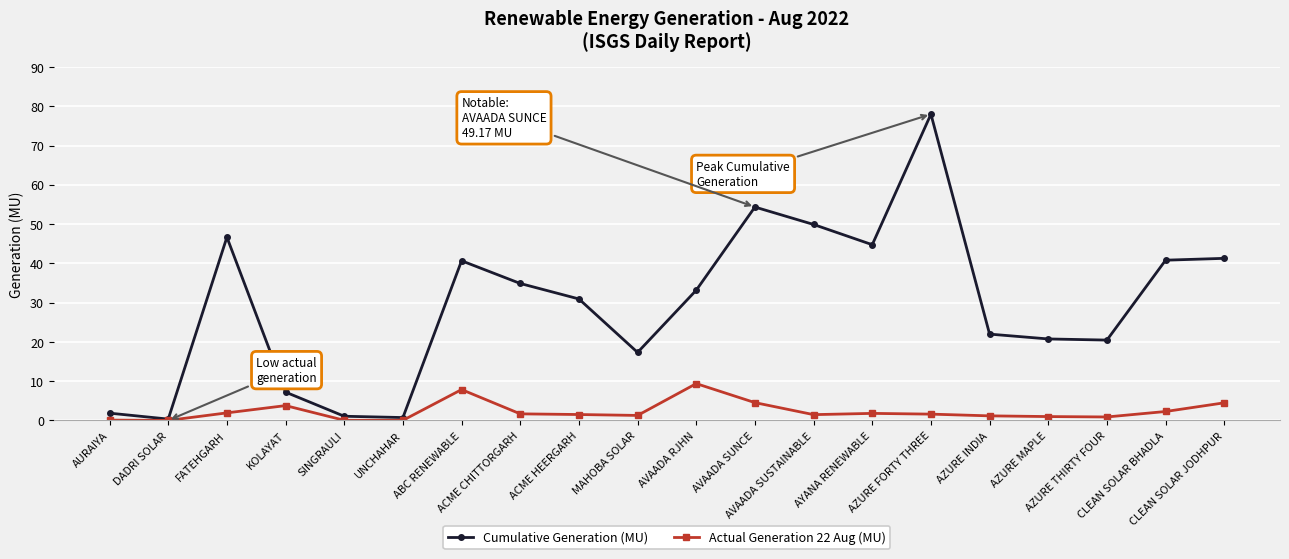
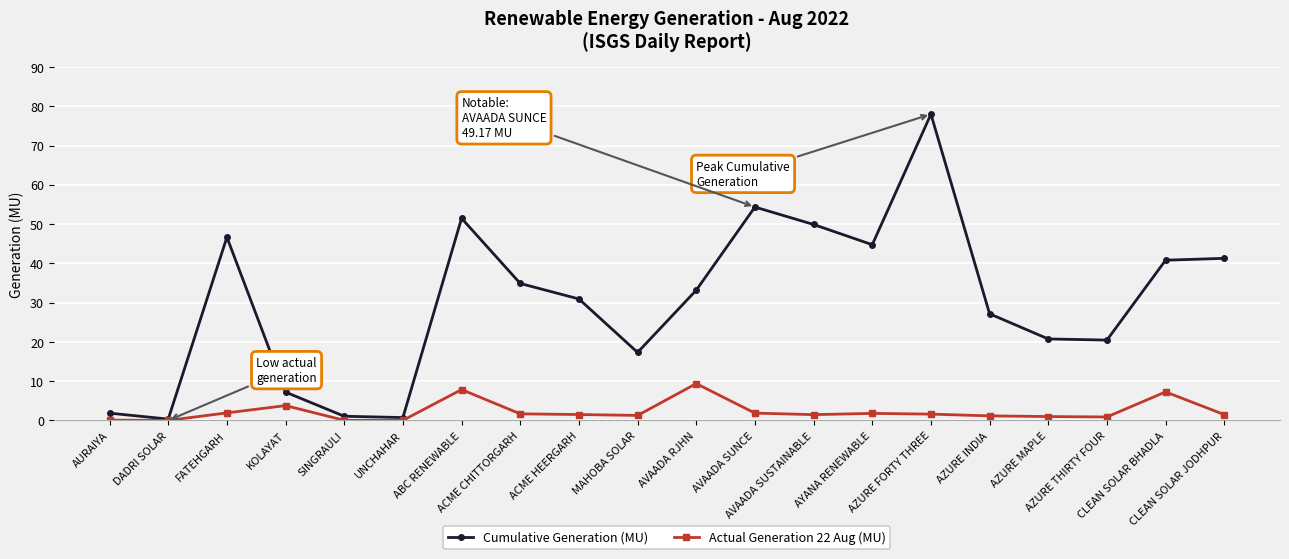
Cumulative Generation (MU), ABC RENEWABLE: 41 -> 51
Actual Generation 22 Aug (MU), AVAADA SUNCE: 5 -> 2
Cumulative Generation (MU), AZURE INDIA: 22 -> 27
Actual Generation 22 Aug (MU), CLEAN SOLAR BHADLA: 2 -> 7
Actual Generation 22 Aug (MU), CLEAN SOLAR JODHPUR: 5 -> 2
